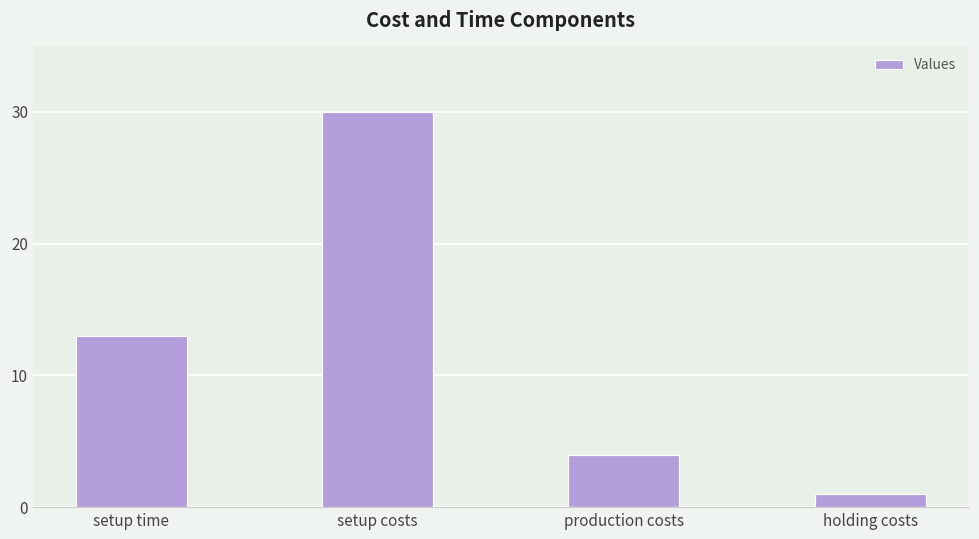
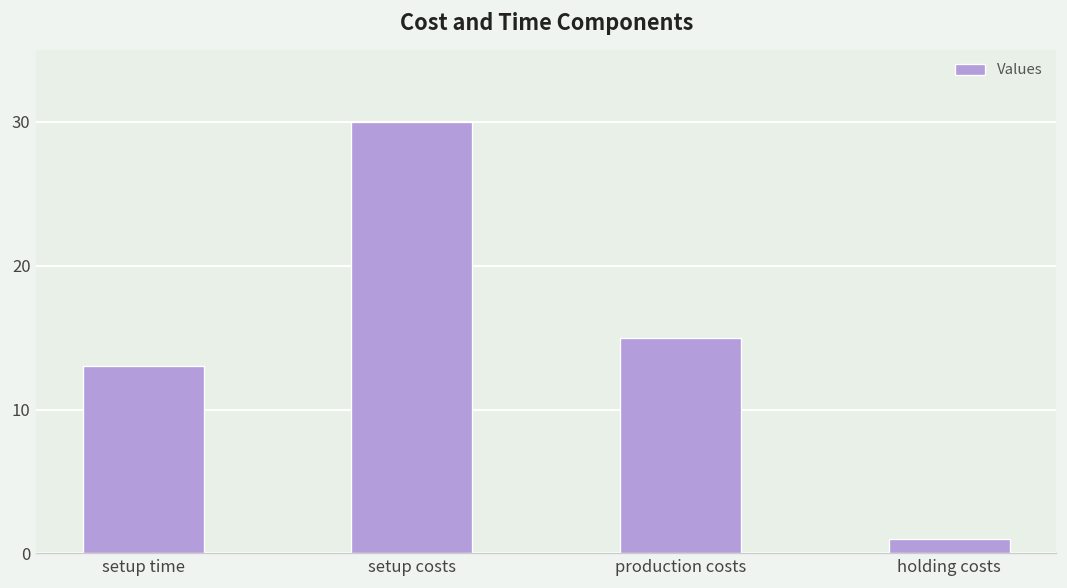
production costs: 4 -> 15
